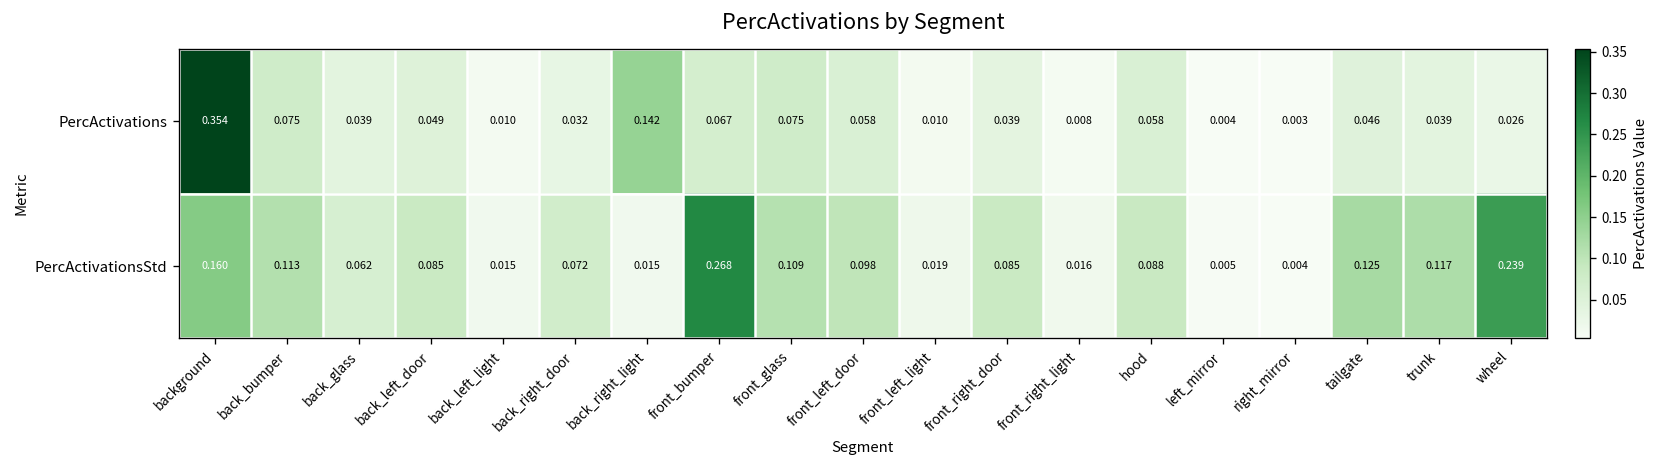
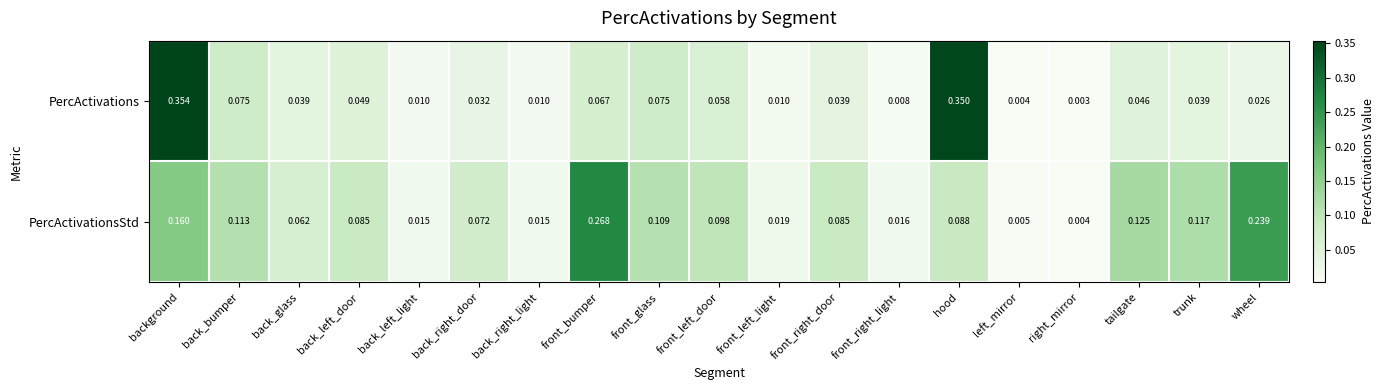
PercActivations, back_right_light: 0.142 -> 0.010
PercActivations, hood: 0.058 -> 0.350
